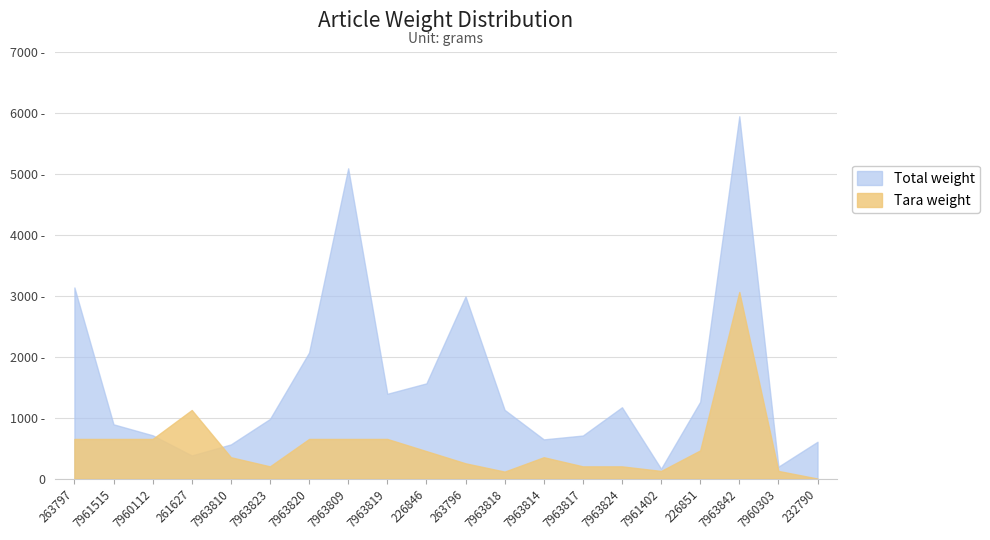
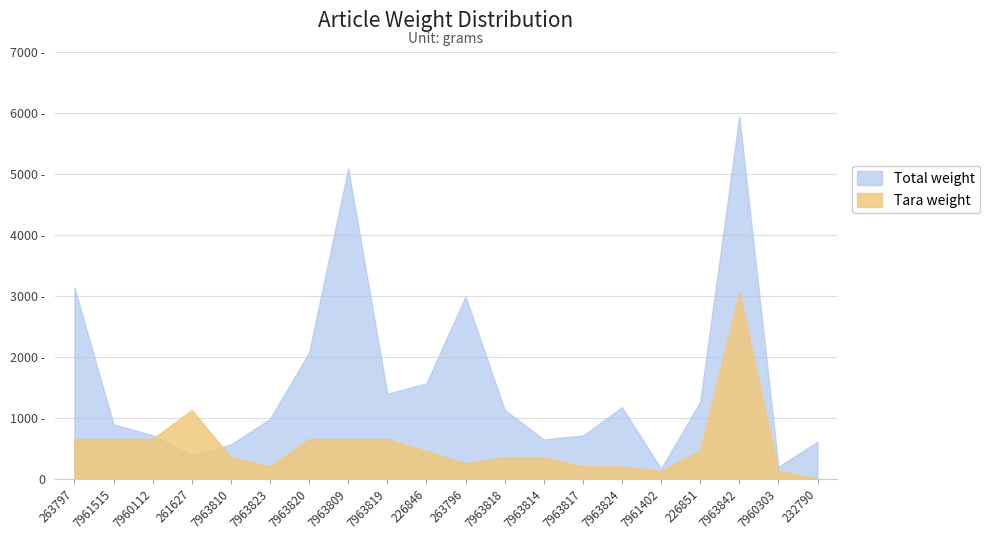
Tara weight, 7963818: 100 - -> 400 -
